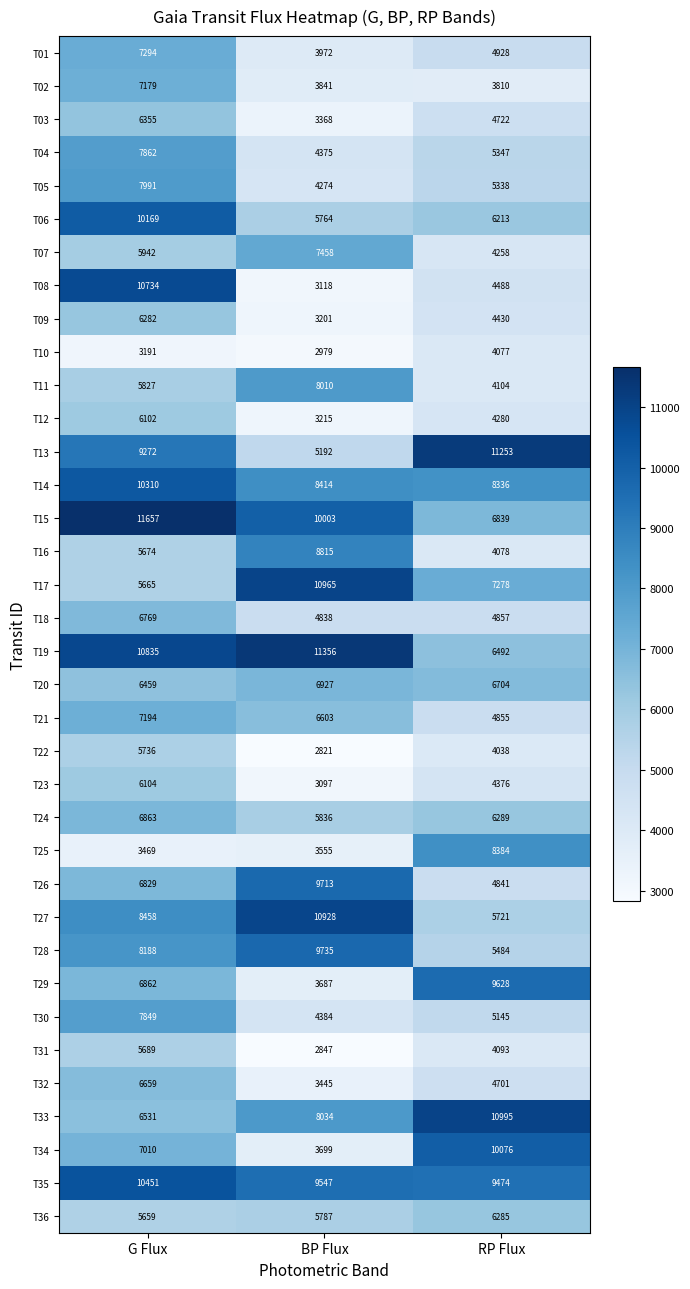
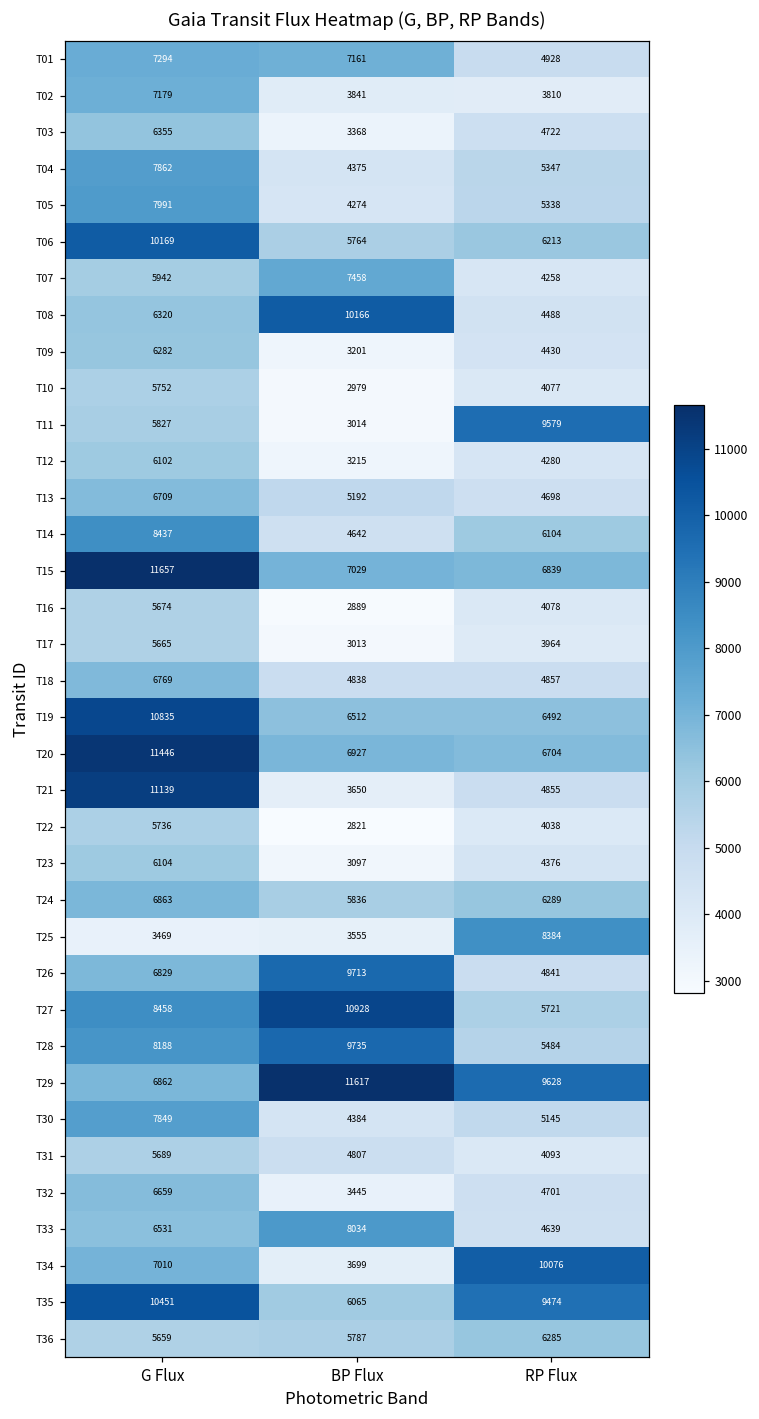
T01, BP Flux: 3972 -> 7161
T08, G Flux: 10734 -> 6320
T08, BP Flux: 3118 -> 10166
T10, G Flux: 3191 -> 5752
T11, BP Flux: 8010 -> 3014
T11, RP Flux: 4104 -> 9579
T13, G Flux: 9272 -> 6709
T13, RP Flux: 11253 -> 4698
T14, G Flux: 10310 -> 8437
T14, BP Flux: 8414 -> 4642
T14, RP Flux: 8336 -> 6104
T15, BP Flux: 10003 -> 7029
T16, BP Flux: 8815 -> 2889
T17, BP Flux: 10965 -> 3013
T17, RP Flux: 7278 -> 3964
T19, BP Flux: 11356 -> 6512
T20, G Flux: 6459 -> 11446
T21, G Flux: 7194 -> 11139
T21, BP Flux: 6603 -> 3650
T29, BP Flux: 3687 -> 11617
T31, BP Flux: 2847 -> 4807
T33, RP Flux: 10995 -> 4639
T35, BP Flux: 9547 -> 6065
